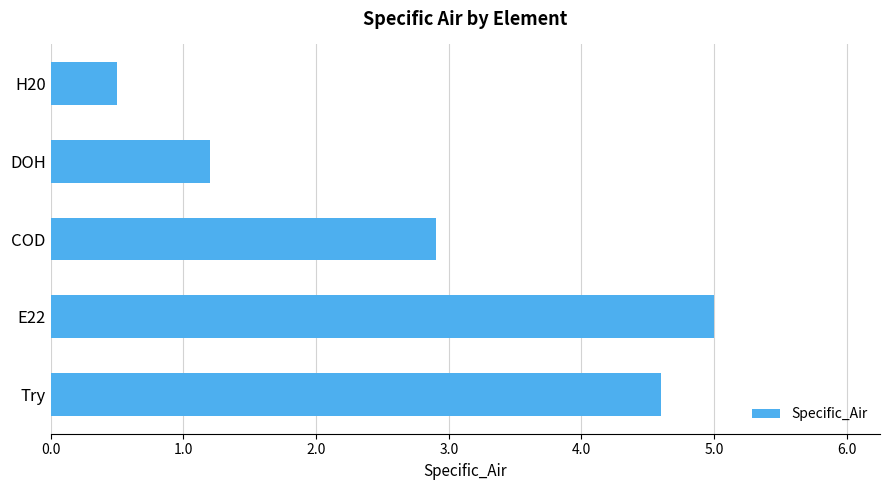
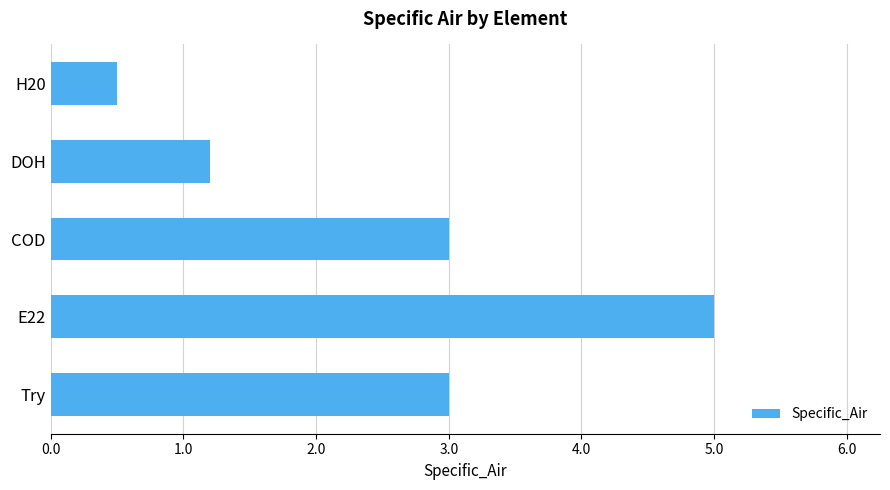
COD: 2.9 -> 3.0
Try: 4.6 -> 3.0
